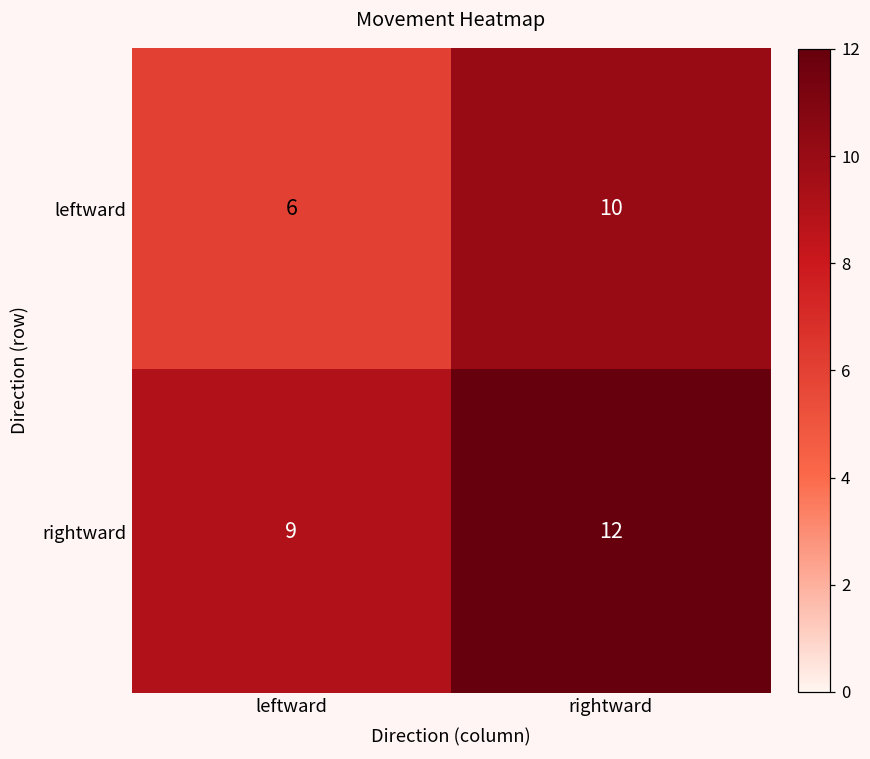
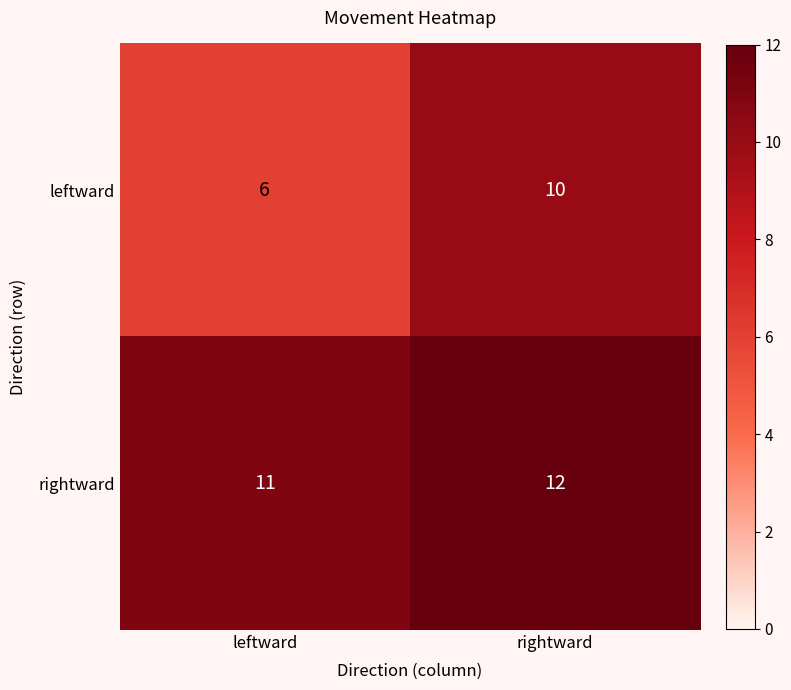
rightward, leftward: 9 -> 11
